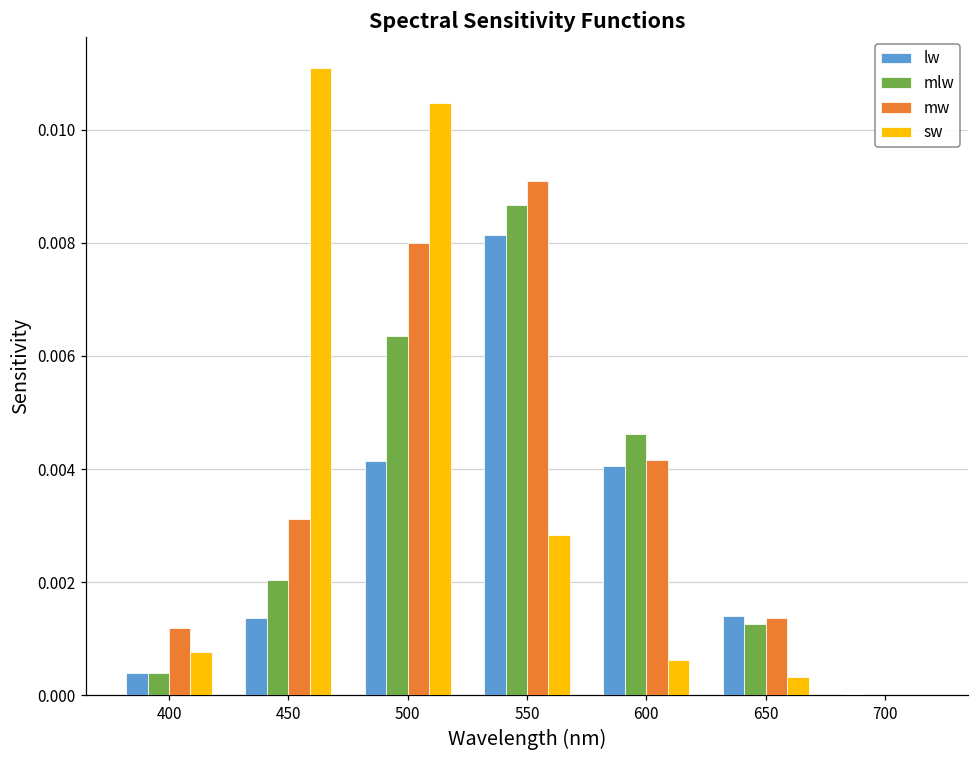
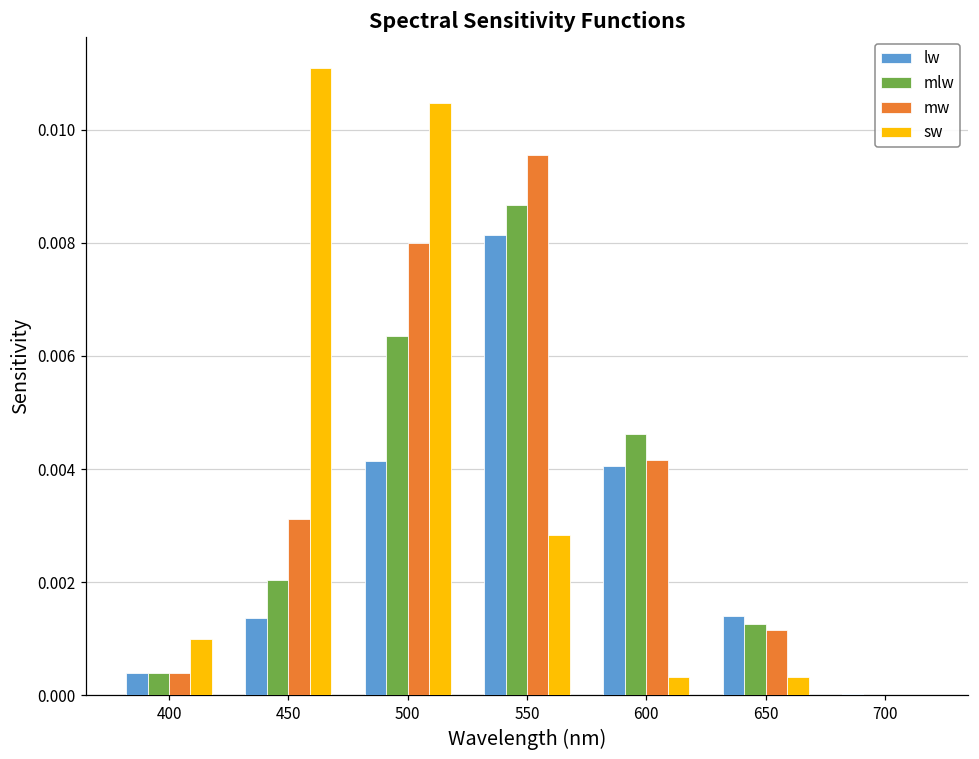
mw, 400: 0.0012 -> 0.0004
sw, 400: 0.0008 -> 0.0010
mw, 550: 0.0091 -> 0.0095
sw, 600: 0.0006 -> 0.0003
mw, 650: 0.0014 -> 0.0012
